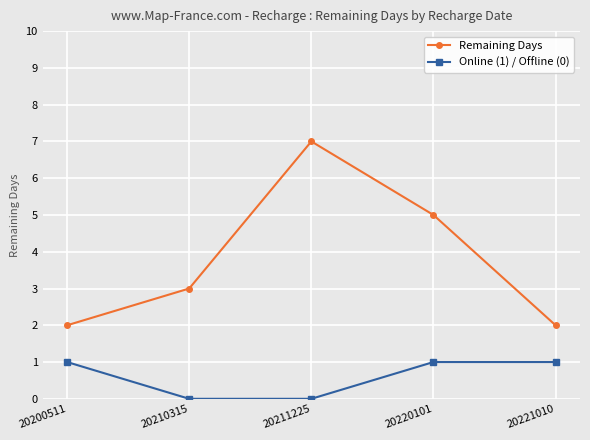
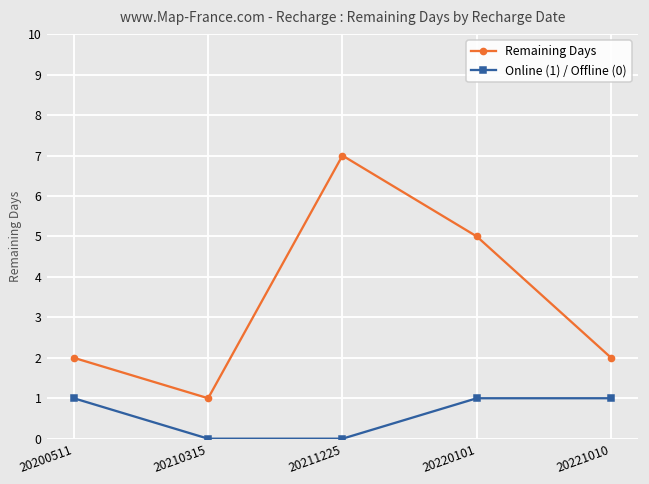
Remaining Days, 20210315: 3 -> 1
